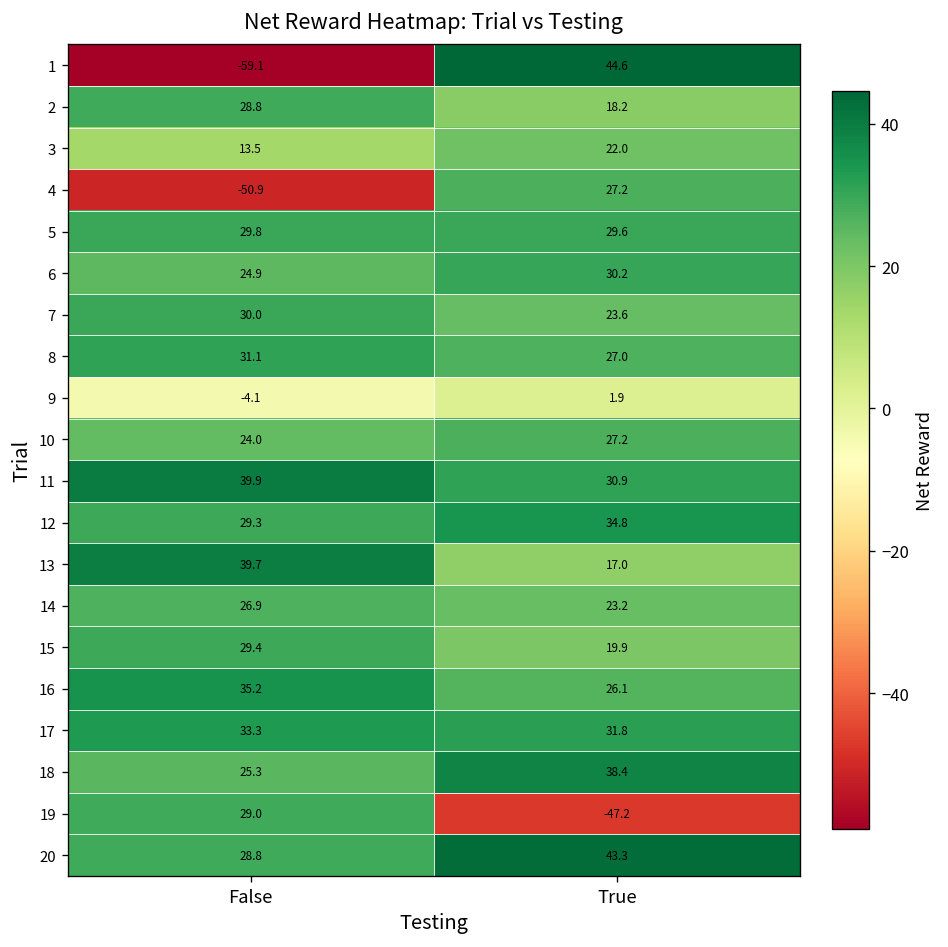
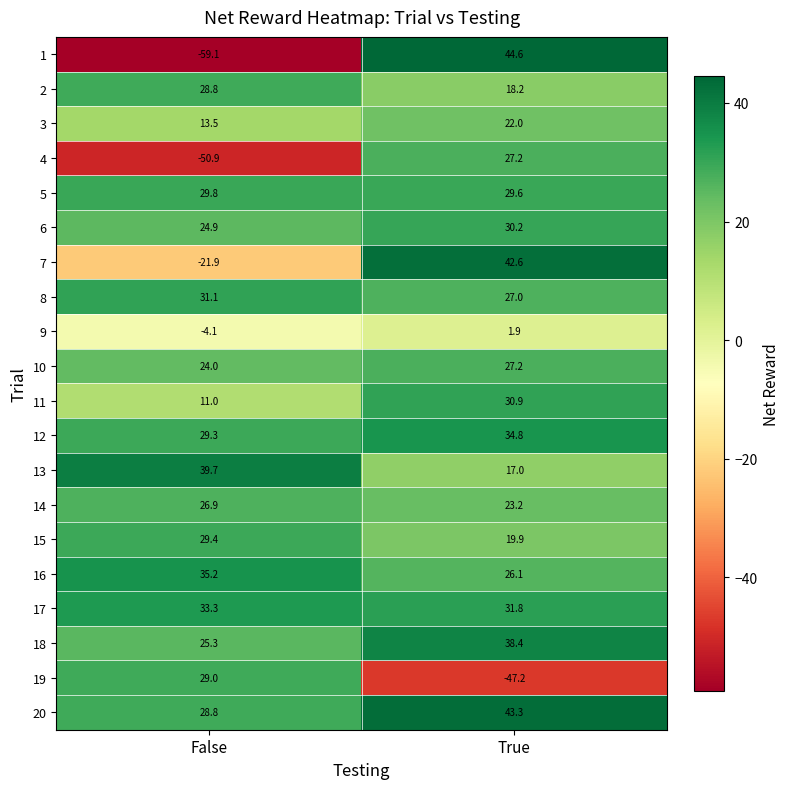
7, False: 30.0 -> -21.9
7, True: 23.6 -> 42.6
11, False: 39.9 -> 11.0
